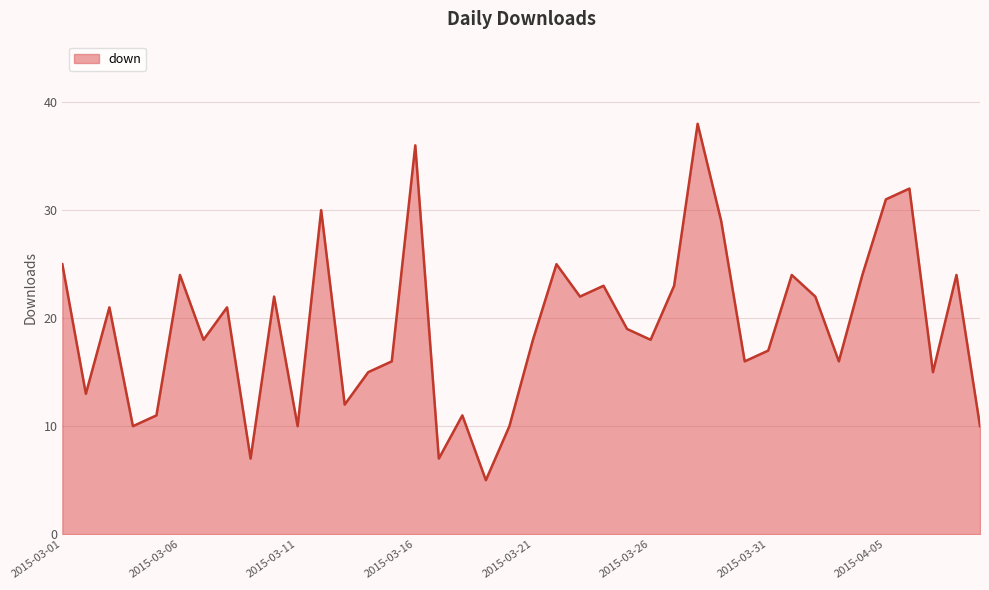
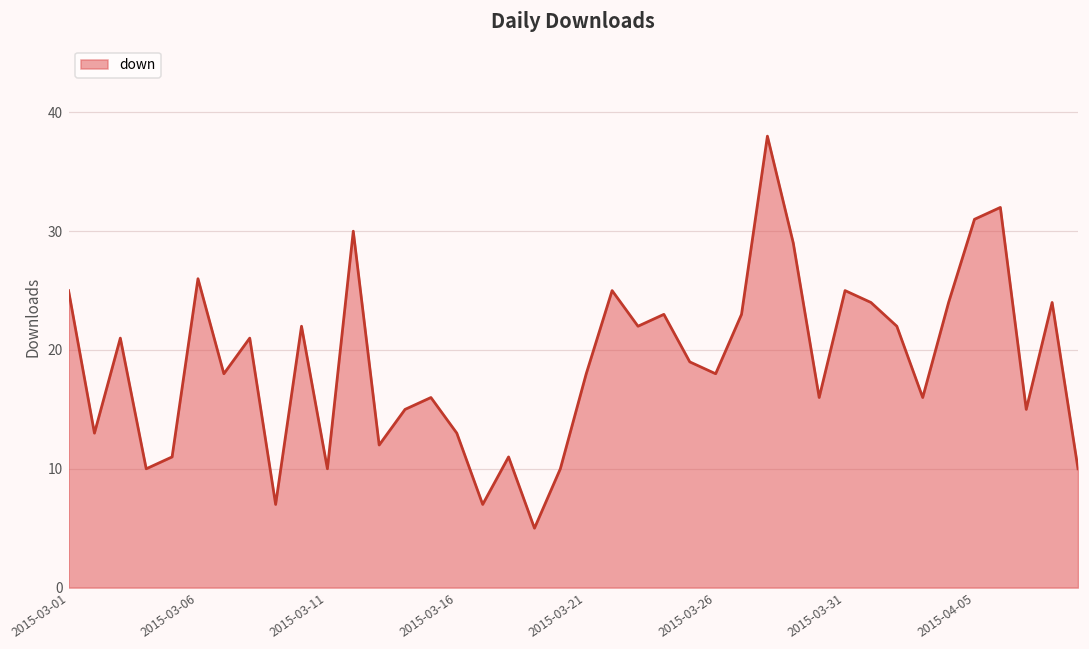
2015-03-06: 24 -> 26
2015-03-16: 36 -> 13
2015-03-31: 17 -> 25
